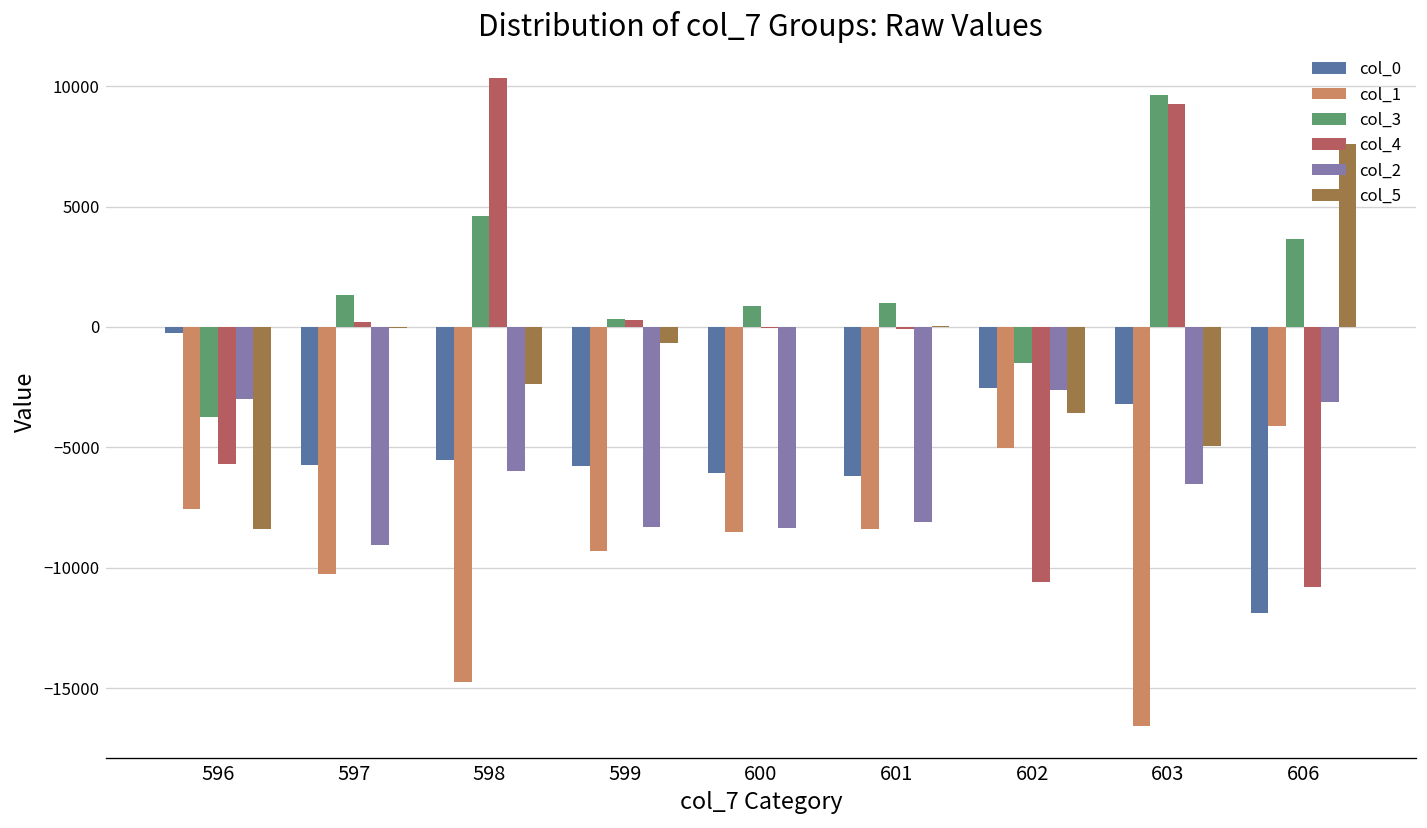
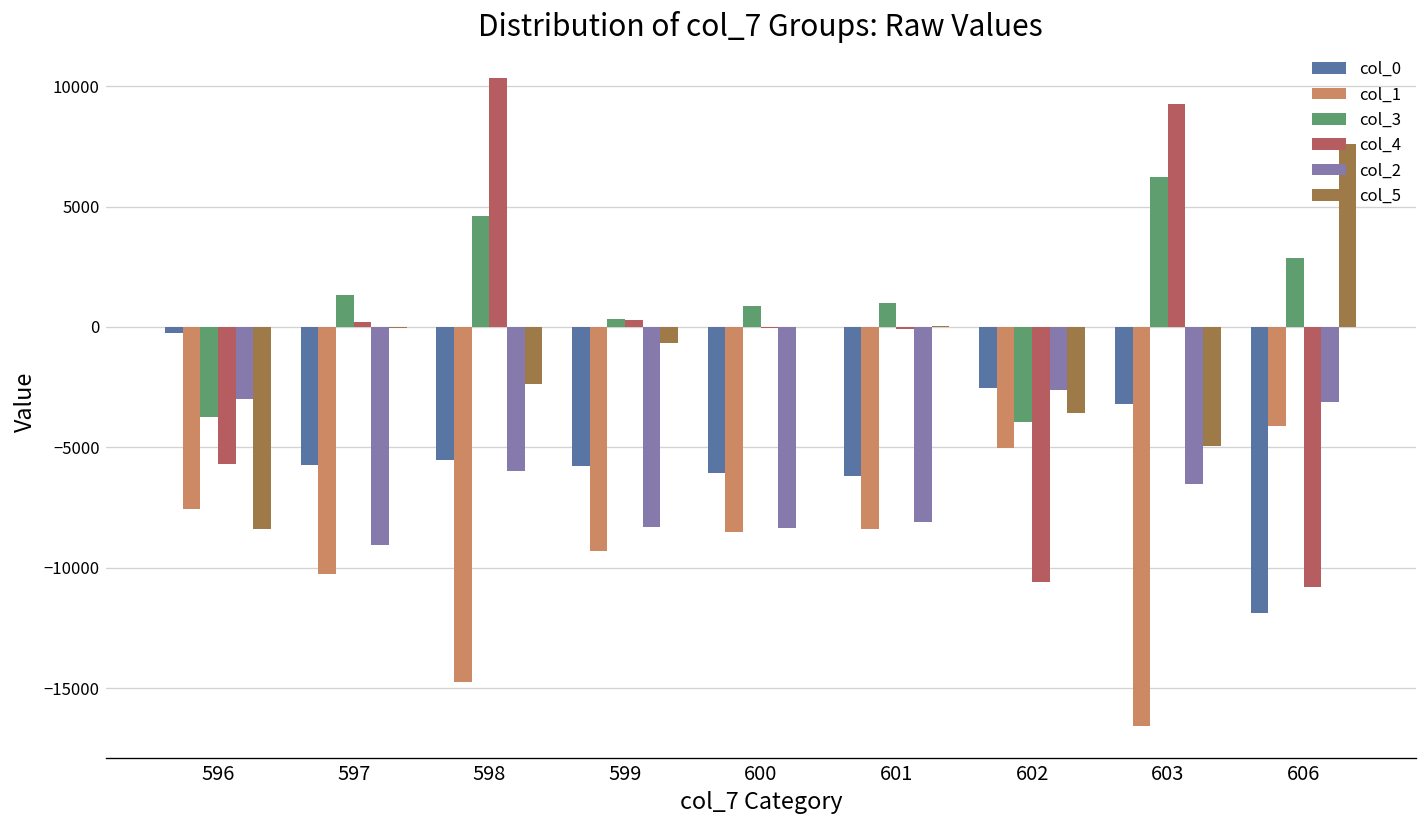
col_3, 602: -1500 -> -4000
col_3, 603: 9600 -> 6200
col_3, 606: 3600 -> 2900
